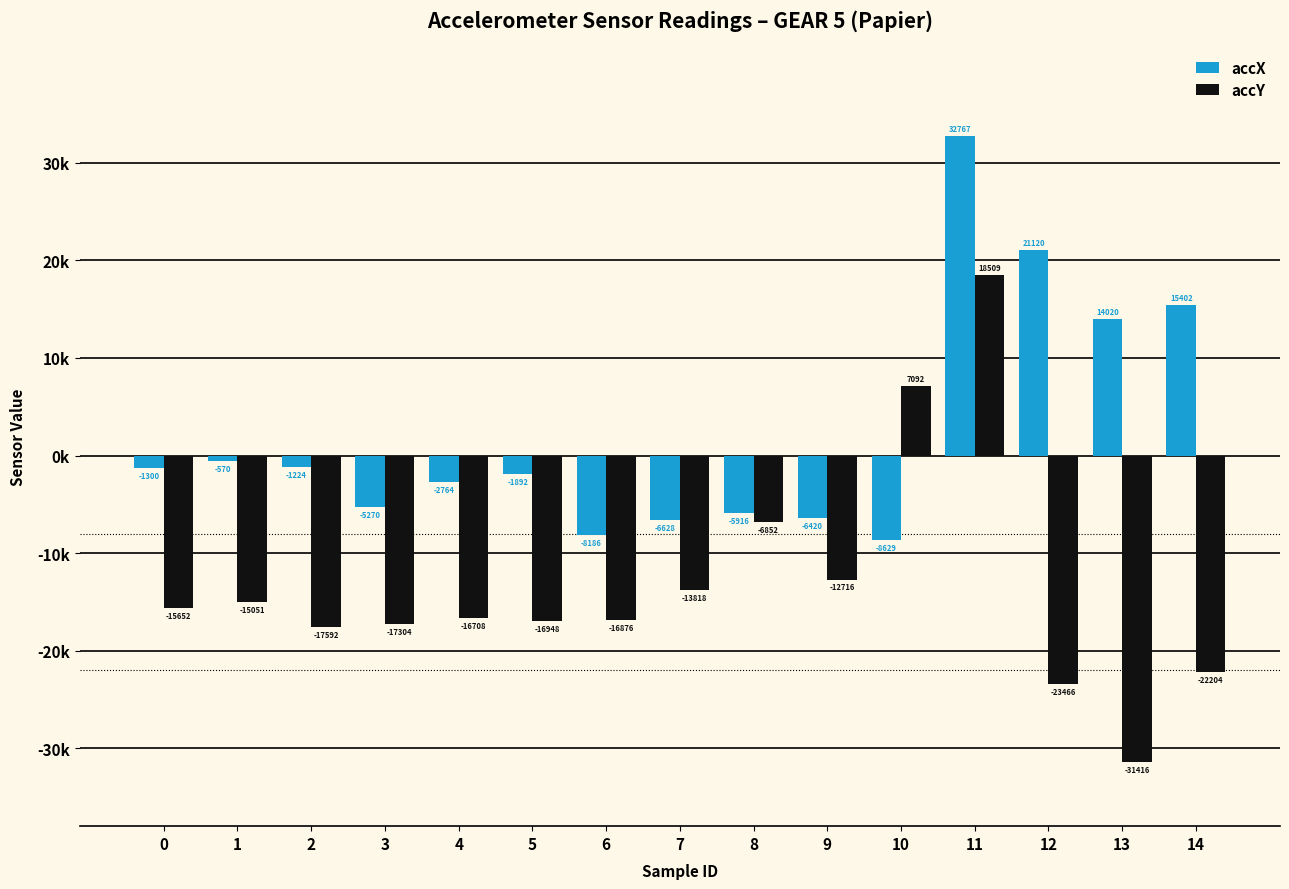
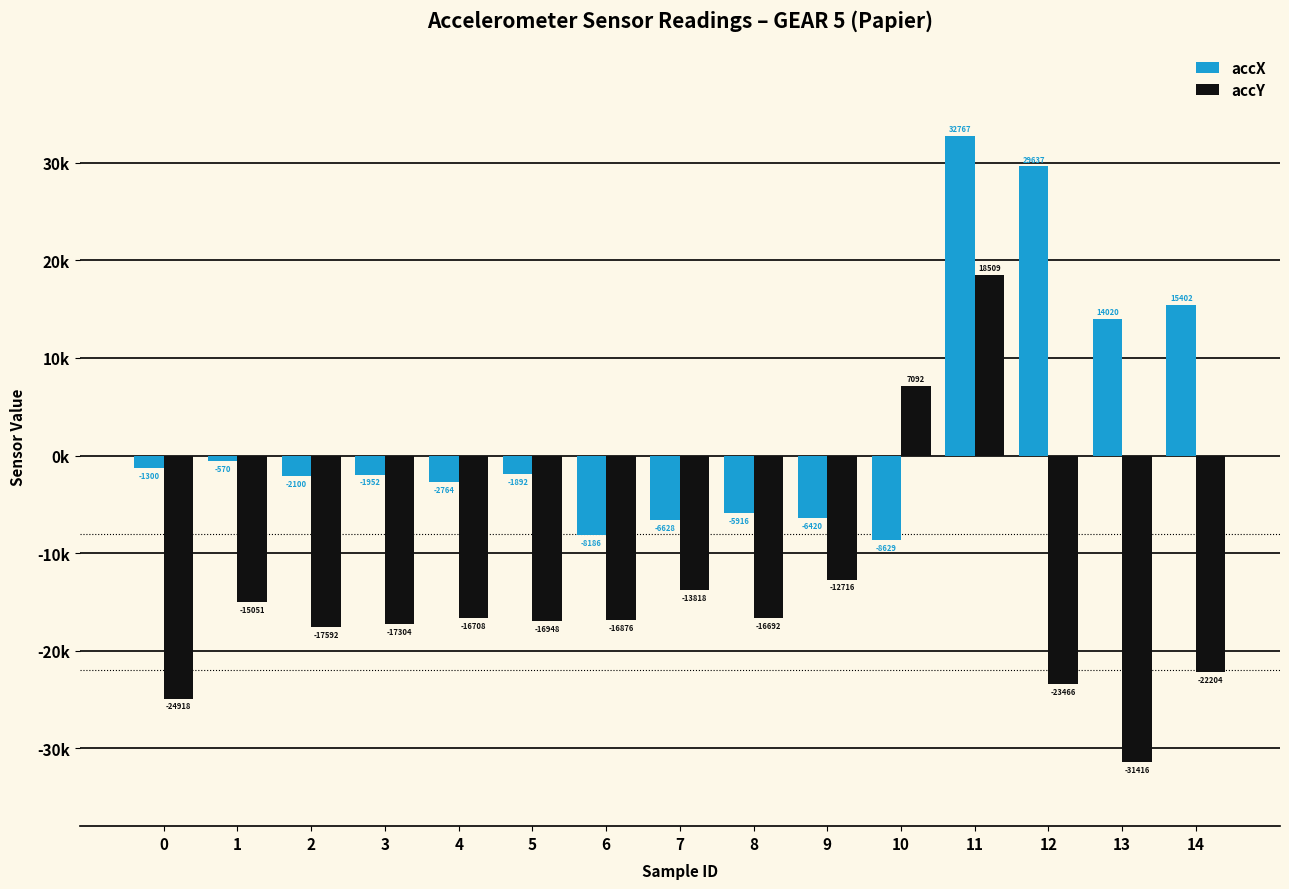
accY, 0: -15652 -> -24918
accX, 2: -1224 -> -2100
accX, 3: -5270 -> -1952
accY, 8: -6852 -> -16692
accX, 12: 21120 -> 29637
